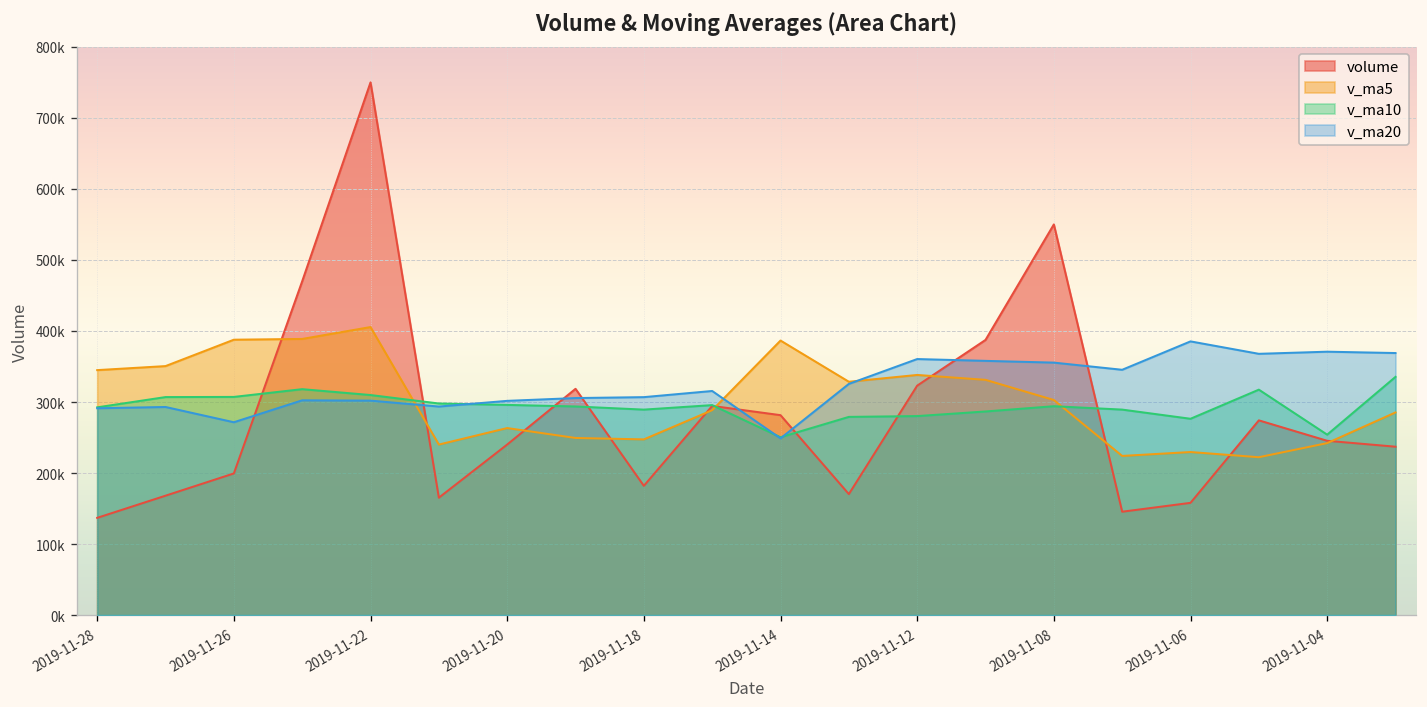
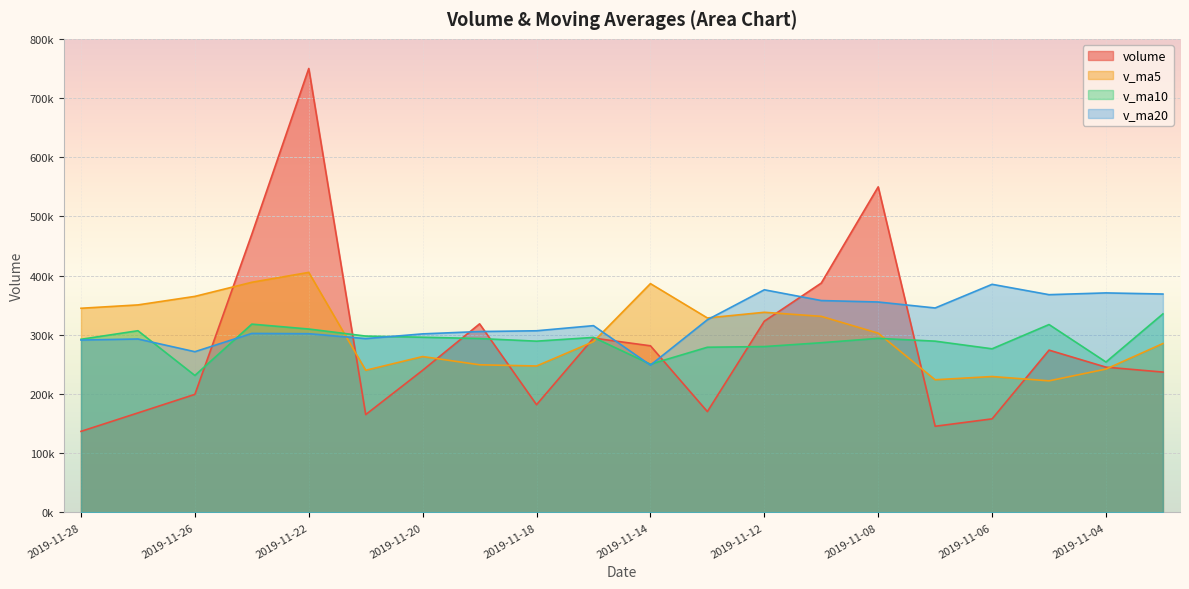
v_ma5, 2019-11-26: 390000 -> 360000
v_ma10, 2019-11-26: 310000 -> 230000
v_ma20, 2019-11-12: 360000 -> 380000
